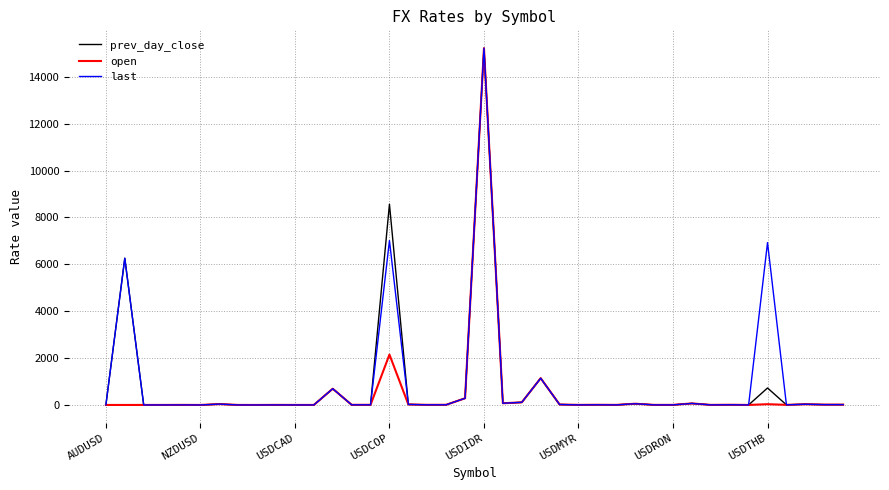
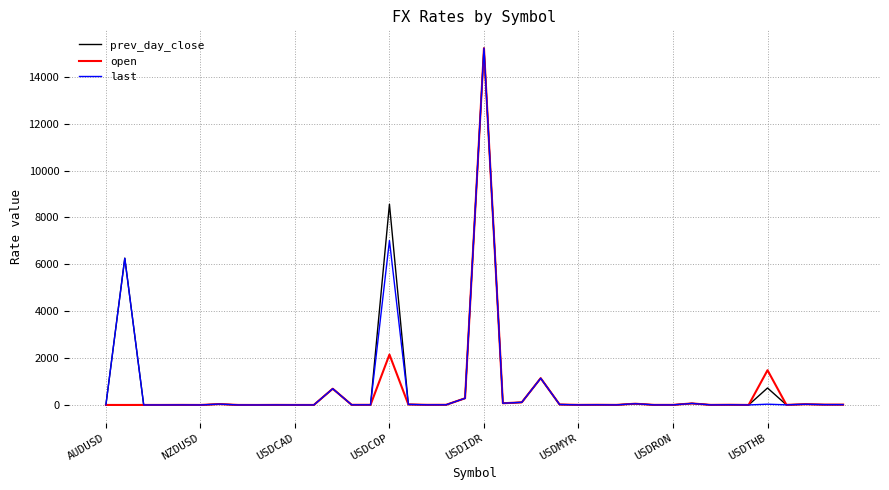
open, USDTHB: 0 -> 1500
last, USDTHB: 6900 -> 0
